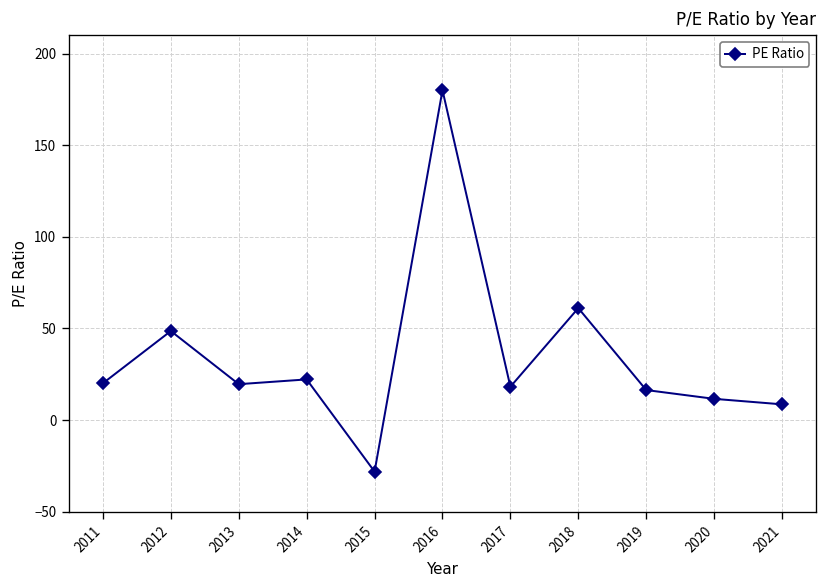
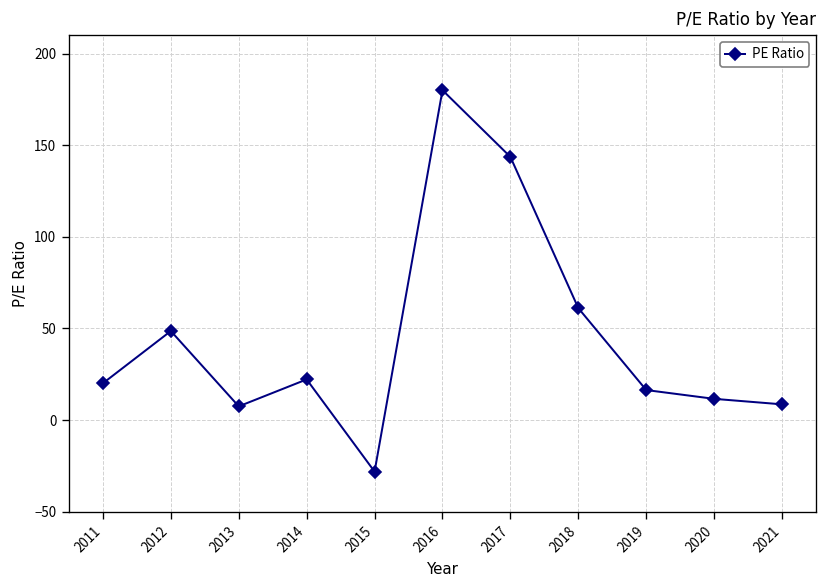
2013: 20 -> 8
2017: 18 -> 144
